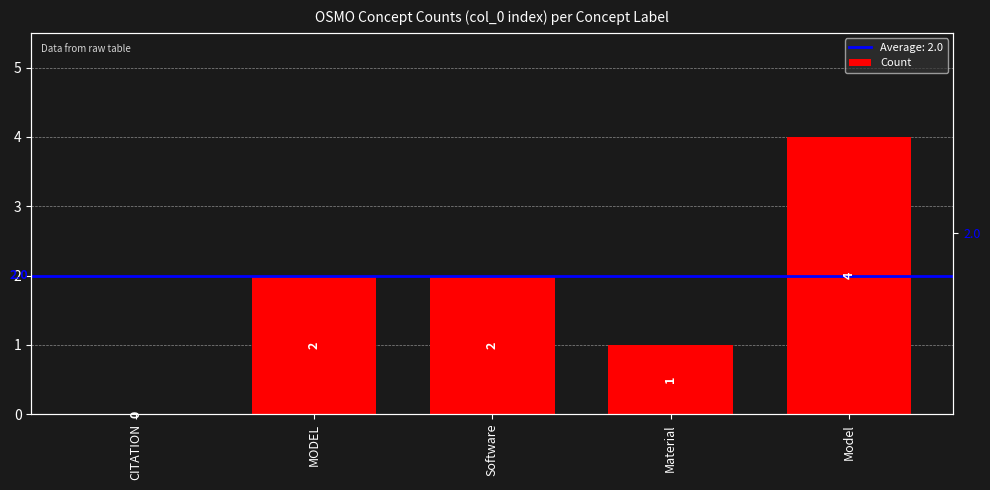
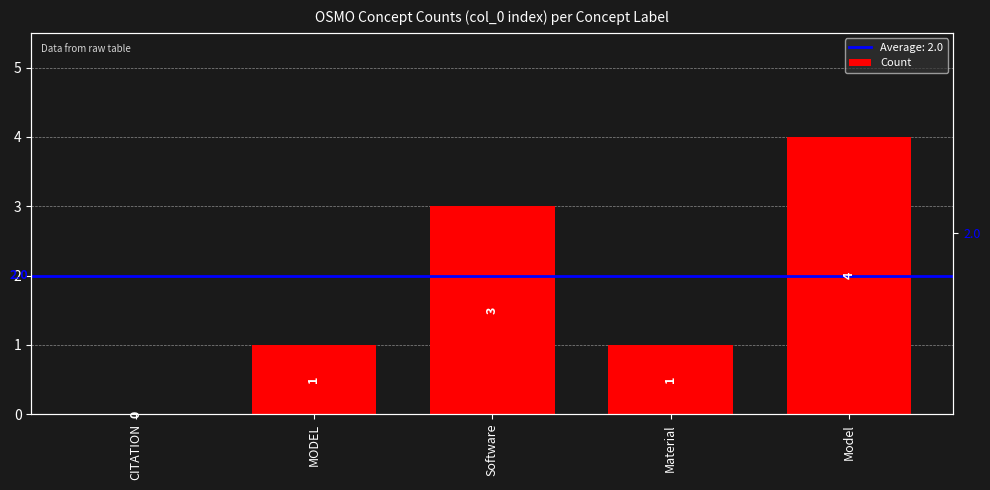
MODEL: 2 -> 1
Software: 2 -> 3
